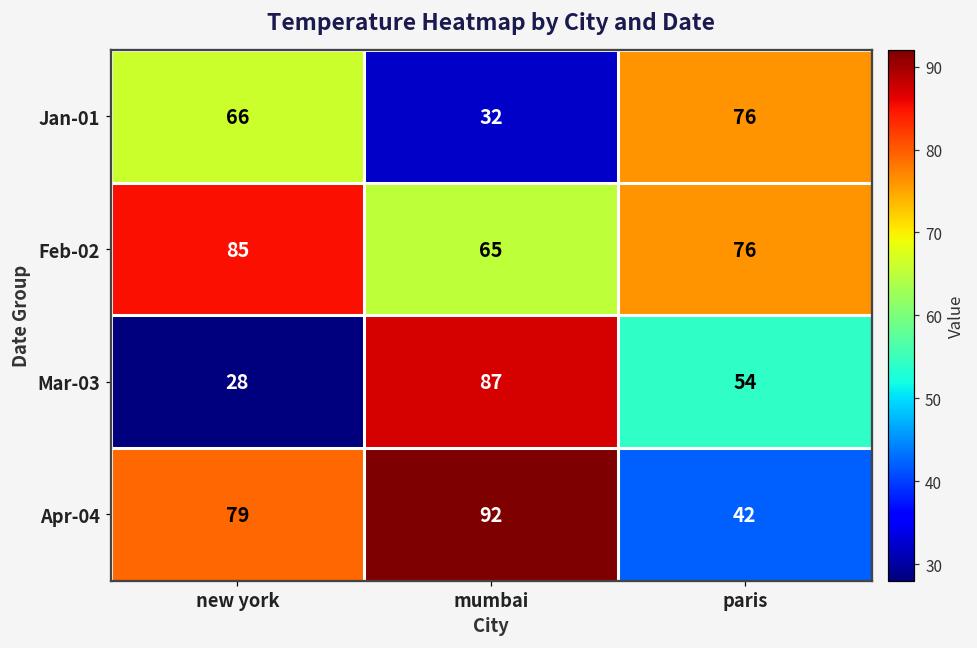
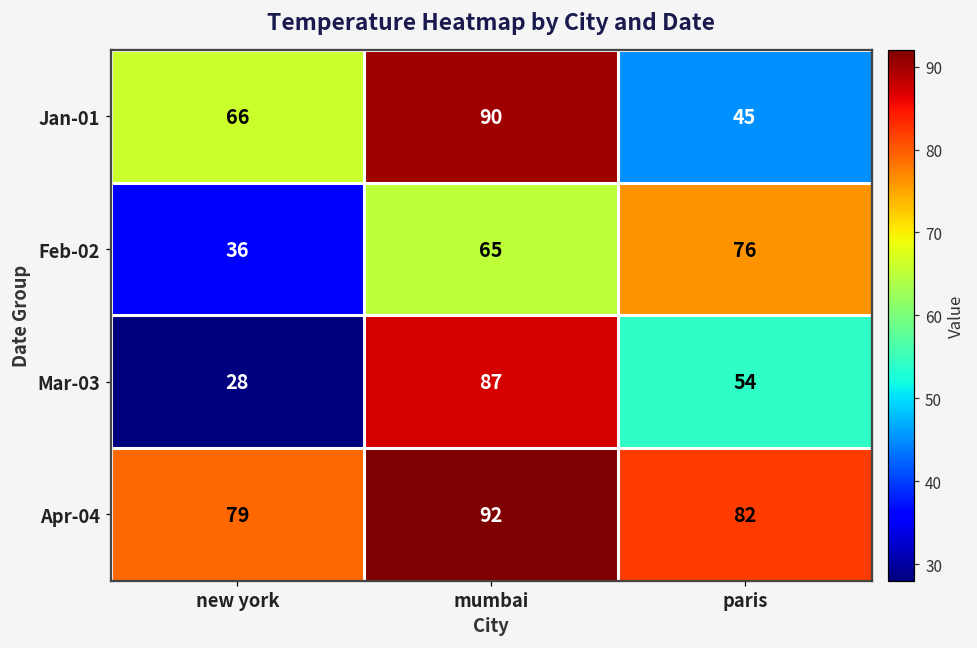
Jan-01, mumbai: 32 -> 90
Jan-01, paris: 76 -> 45
Feb-02, new york: 85 -> 36
Apr-04, paris: 42 -> 82
